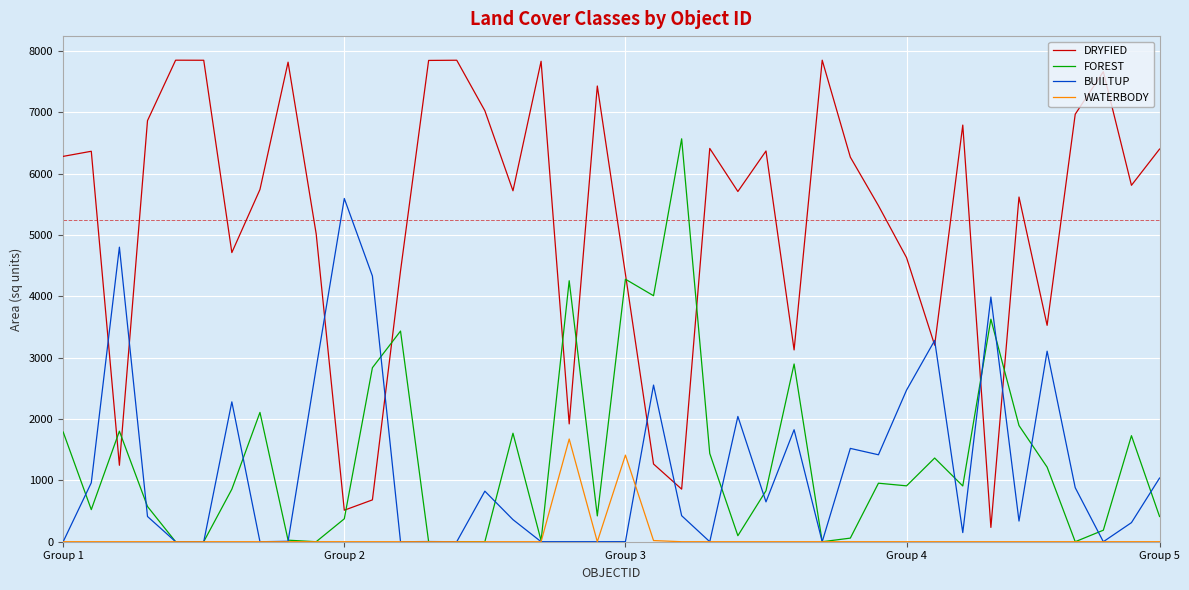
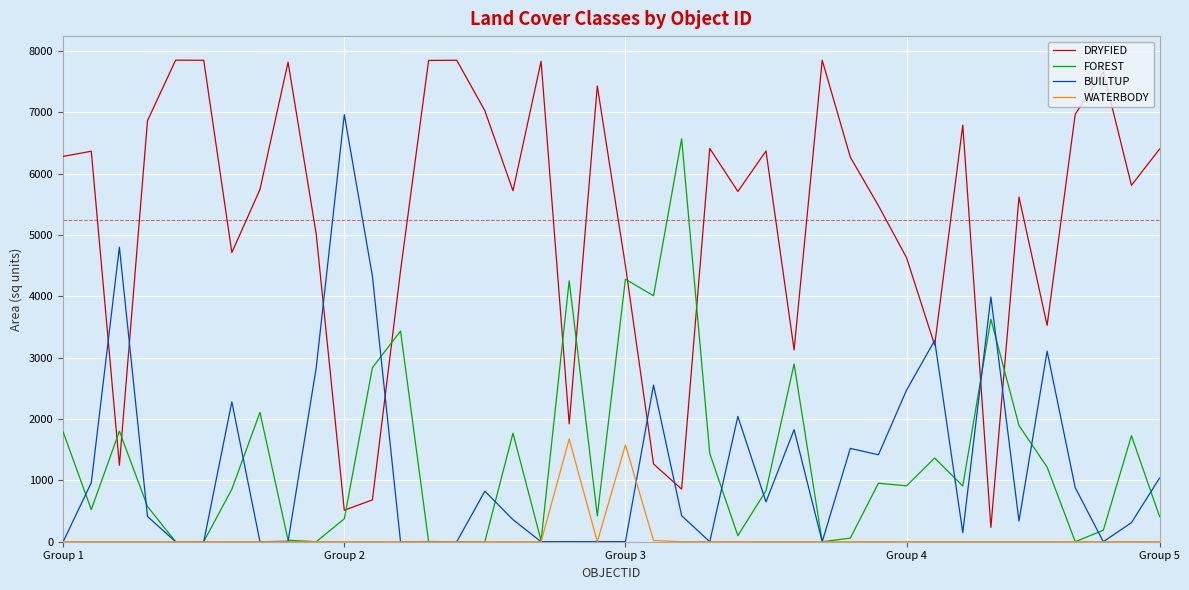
BUILTUP, Group 2: 5600 -> 7000
DRYFIED, Group 3: 4400 -> 4500
WATERBODY, Group 3: 1400 -> 1600
